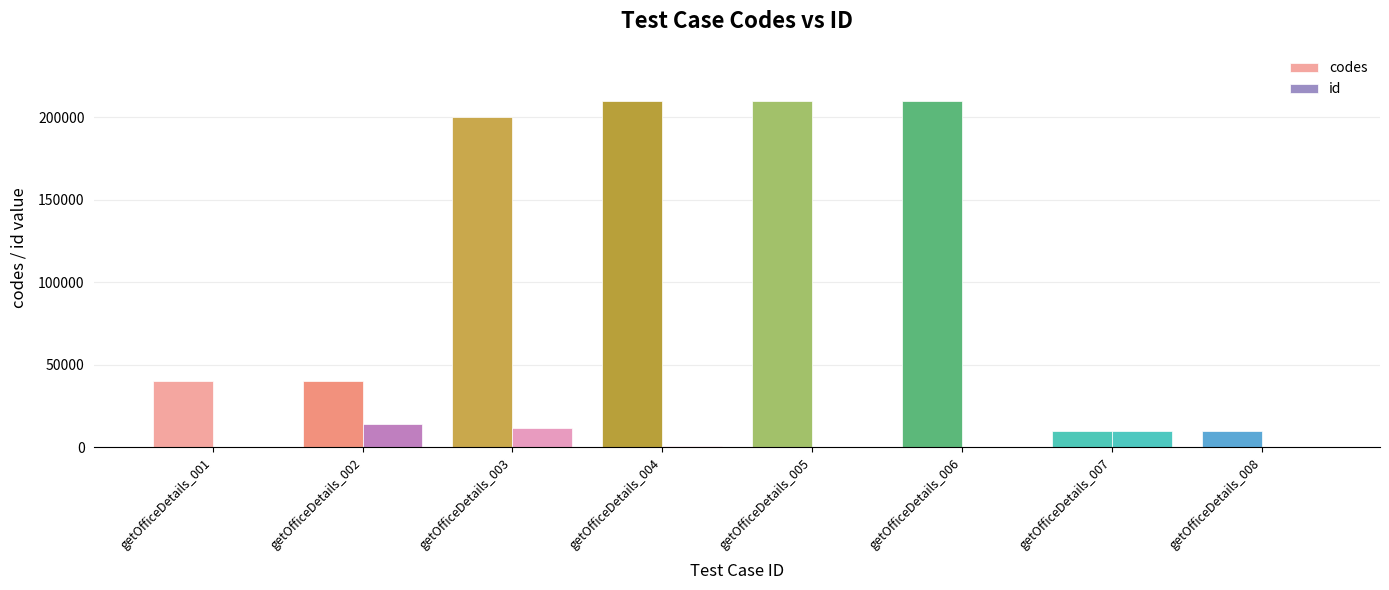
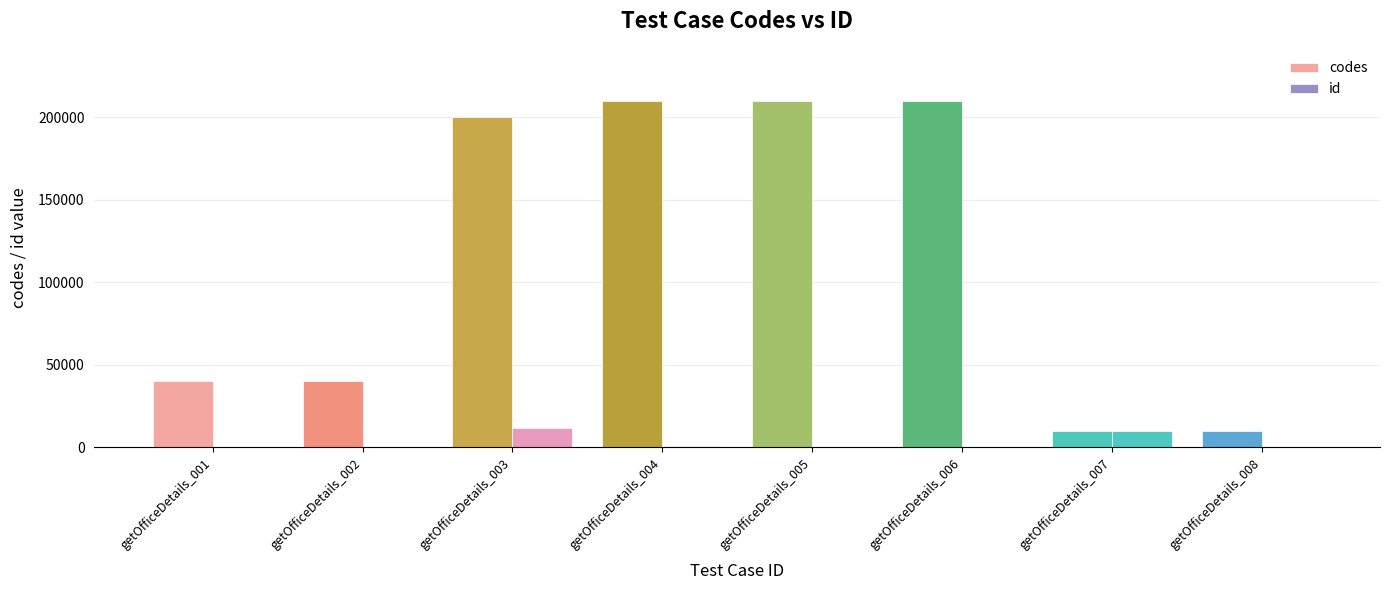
id, getOfficeDetails_002: 14000 -> 0
